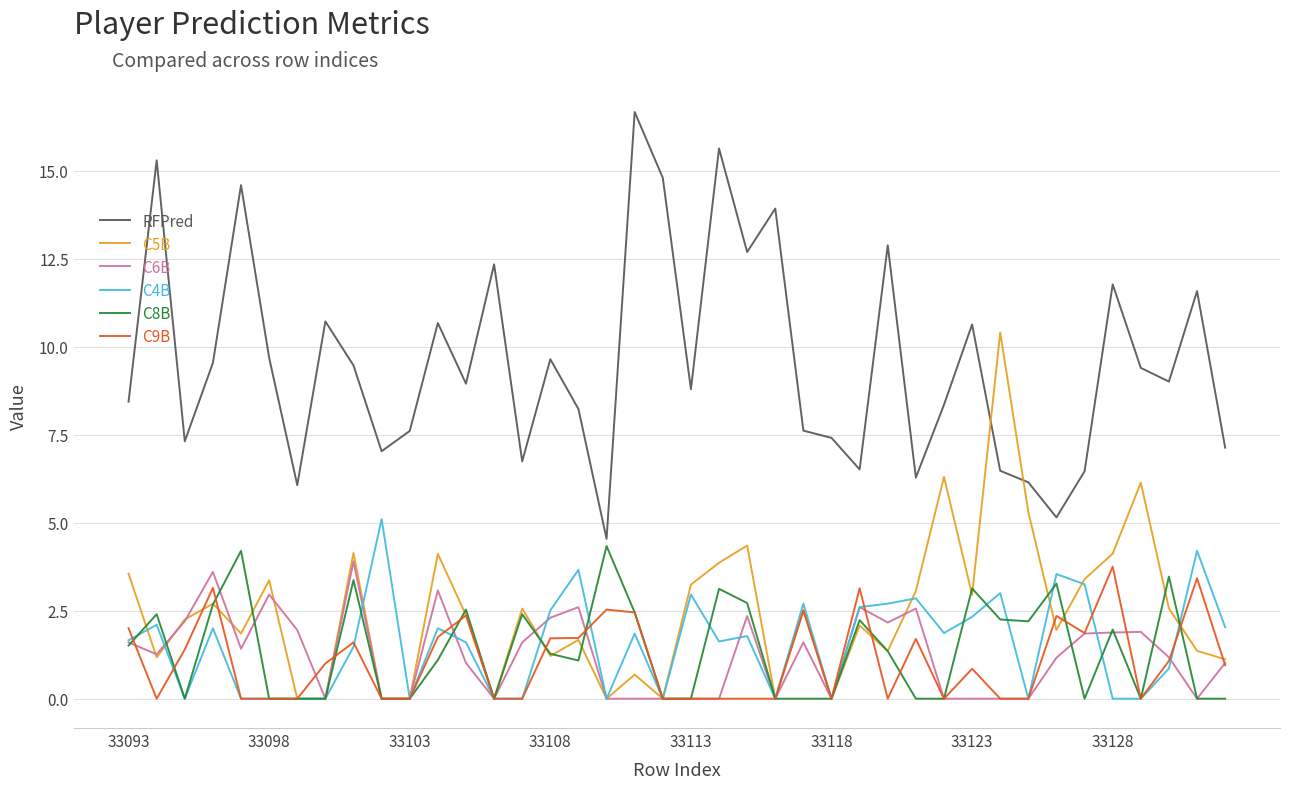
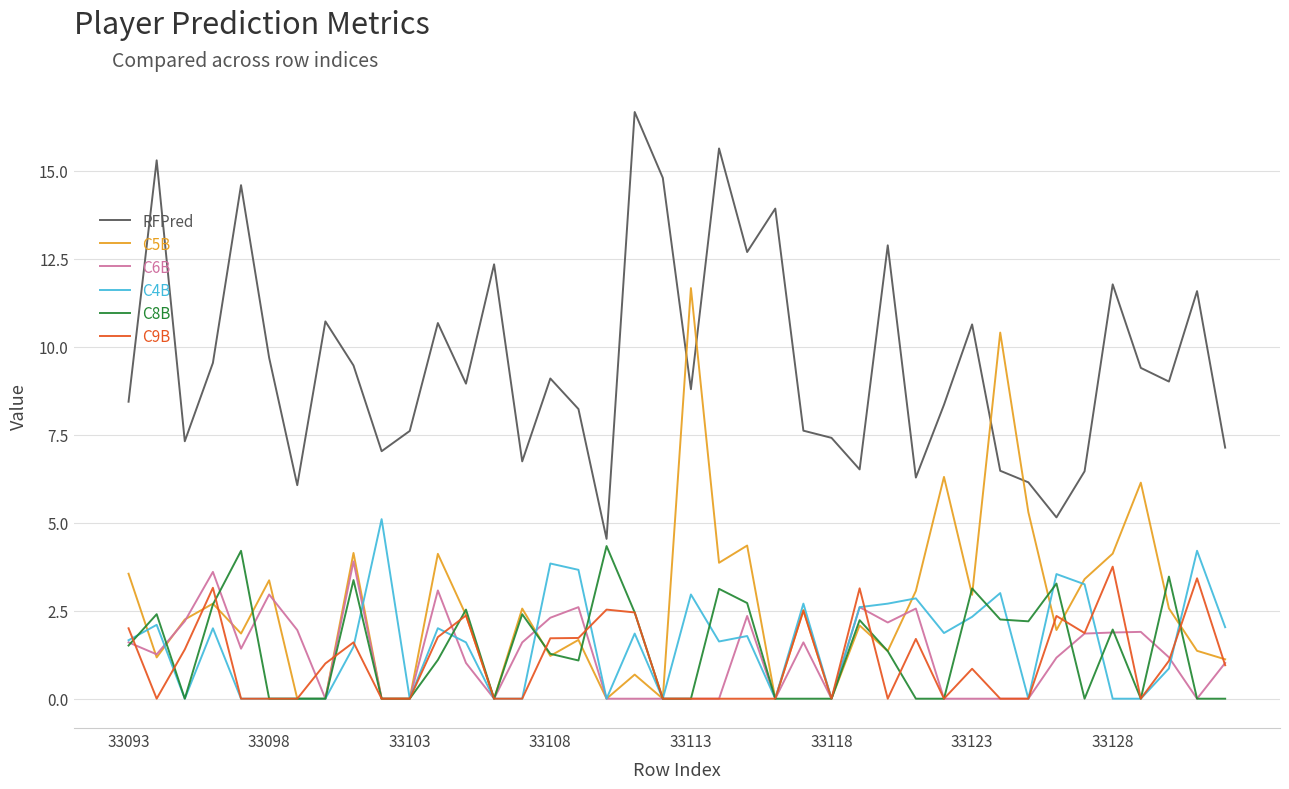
RFPred, 33108: 9.6 -> 9.1
C4B, 33108: 2.5 -> 3.8
C5B, 33113: 3.2 -> 11.7
